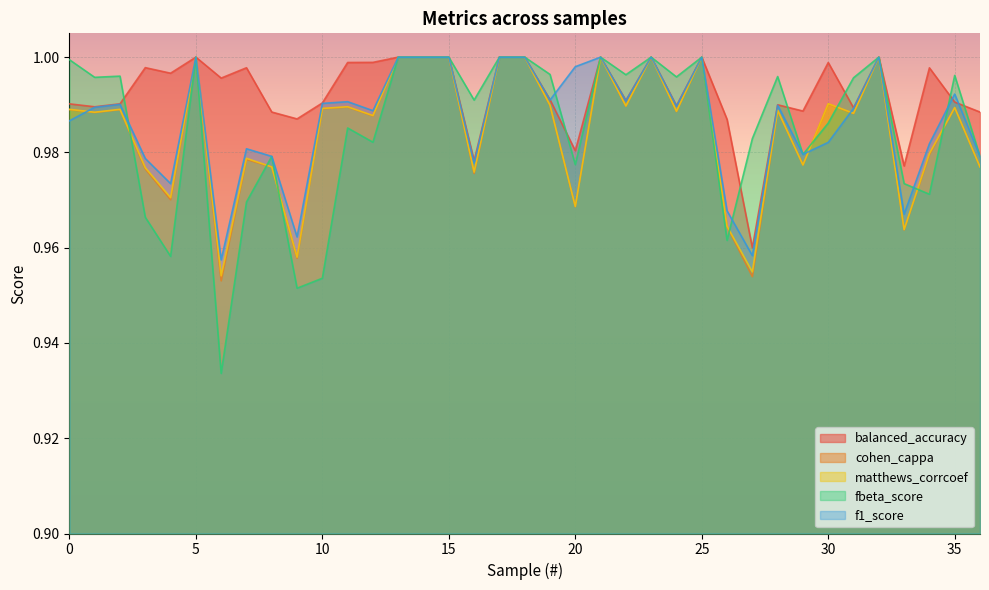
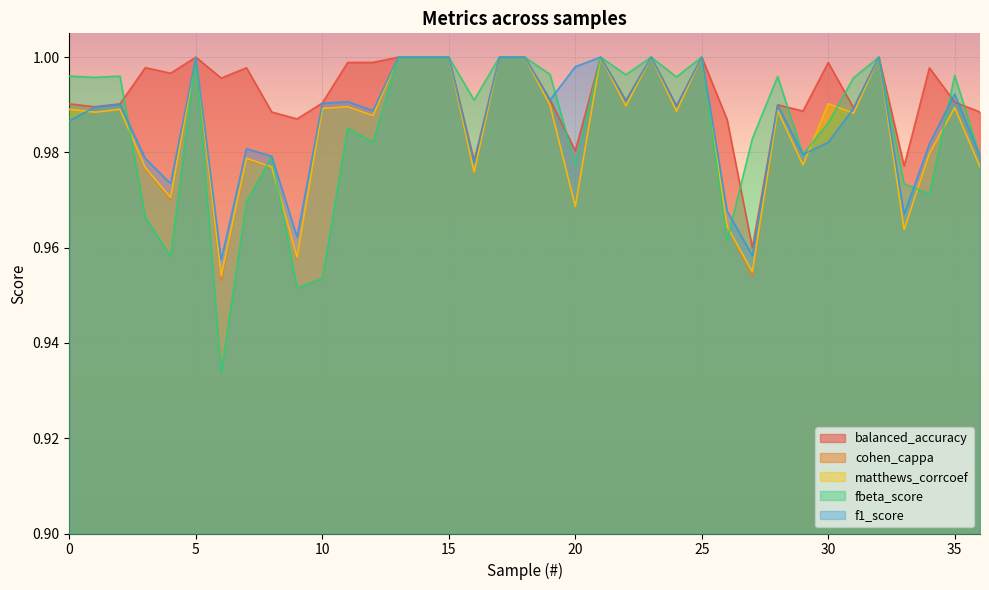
fbeta_score, 0: 0.999 -> 0.996
